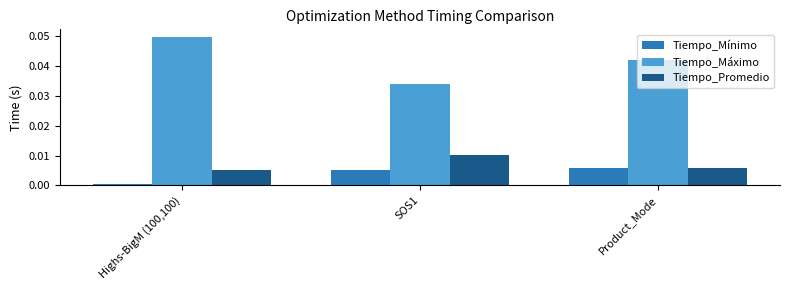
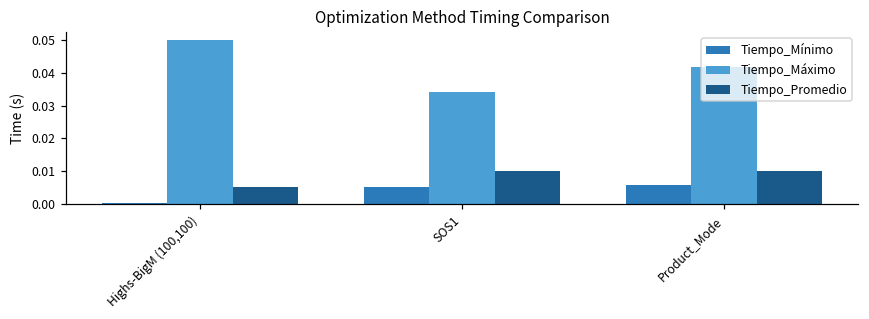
Tiempo_Promedio, Product_Mode: 0.006 -> 0.010
